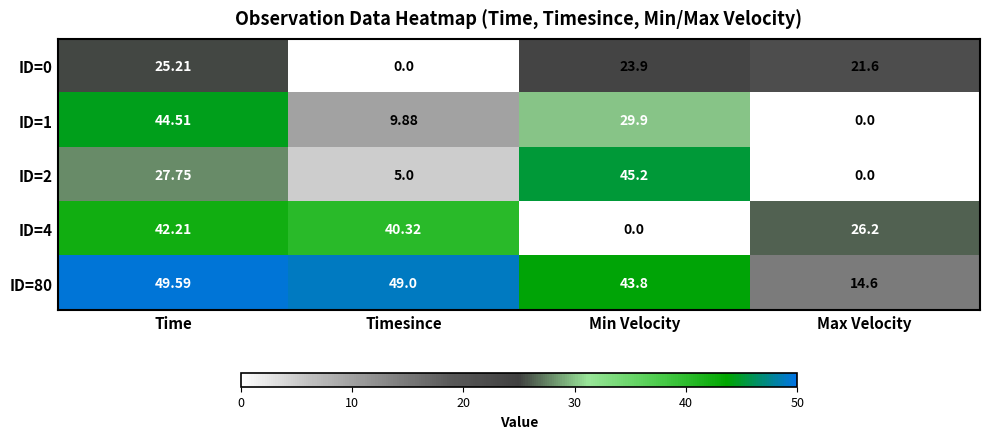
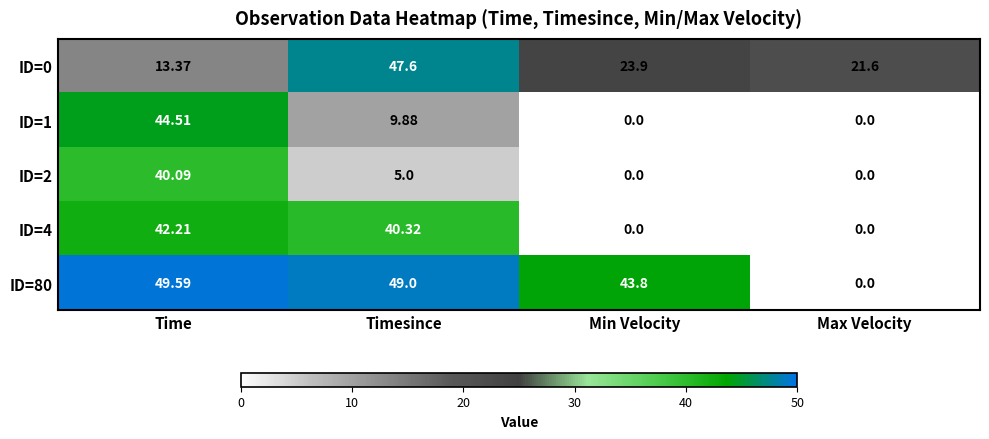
ID=0, Time: 25.21 -> 13.37
ID=0, Timesince: 0.0 -> 47.6
ID=1, Min Velocity: 29.9 -> 0.0
ID=2, Time: 27.75 -> 40.09
ID=2, Min Velocity: 45.2 -> 0.0
ID=4, Max Velocity: 26.2 -> 0.0
ID=80, Max Velocity: 14.6 -> 0.0
